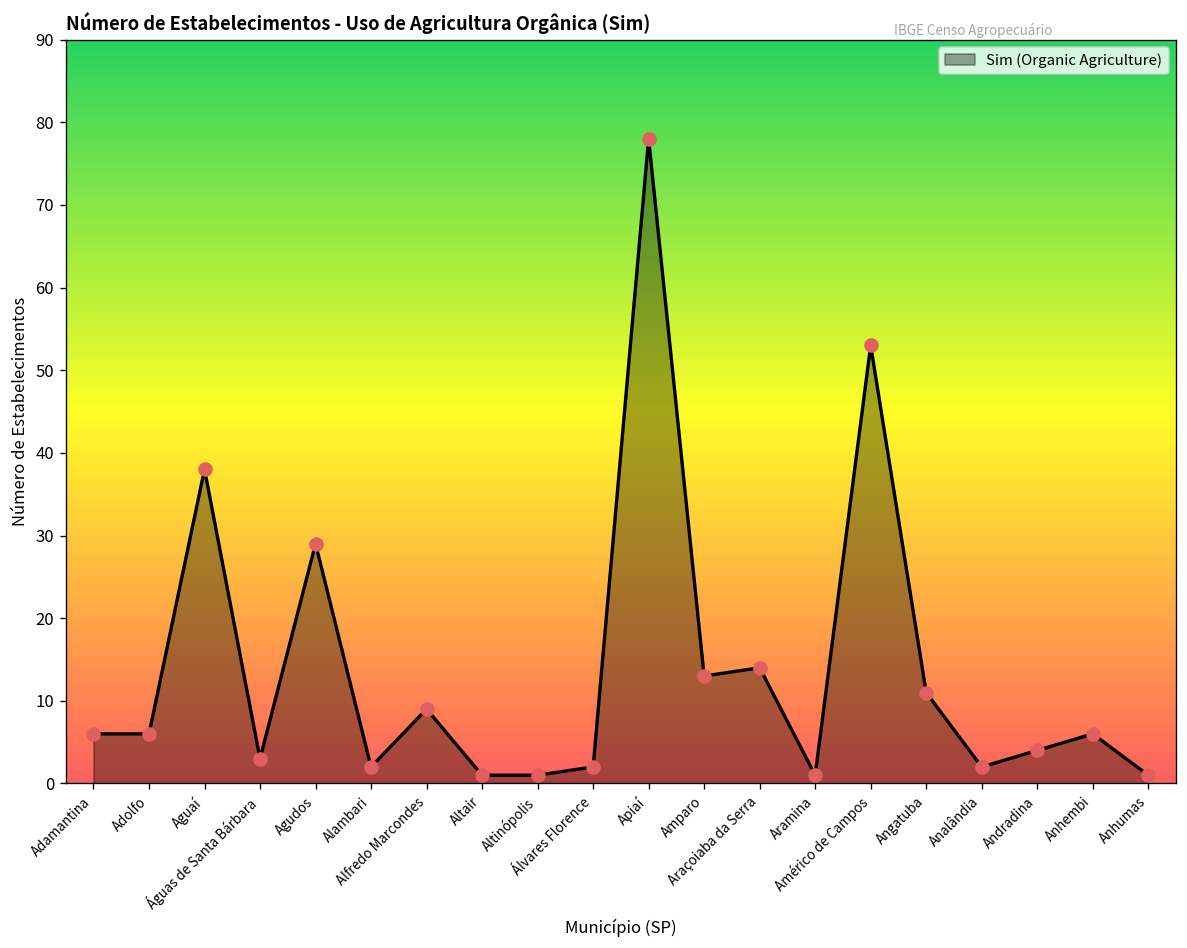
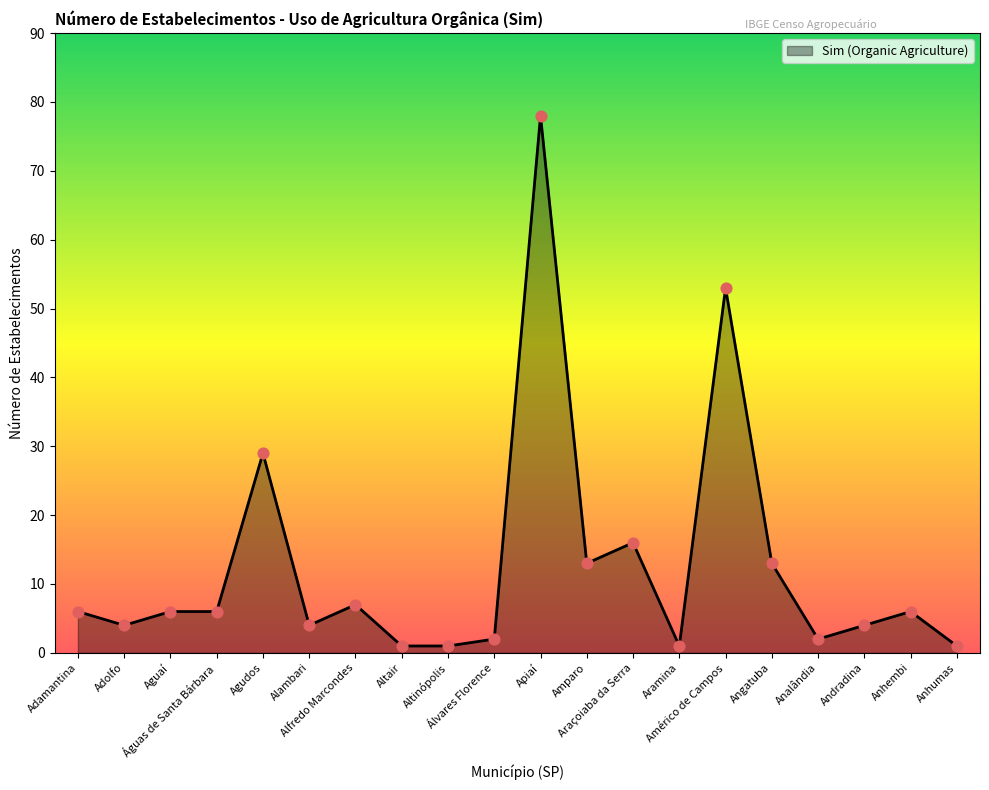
Adolfo: 6 -> 4
Aguaí: 38 -> 6
Águas de Santa Bárbara: 3 -> 6
Alambari: 2 -> 4
Alfredo Marcondes: 9 -> 7
Araçoiaba da Serra: 14 -> 16
Angatuba: 11 -> 13
